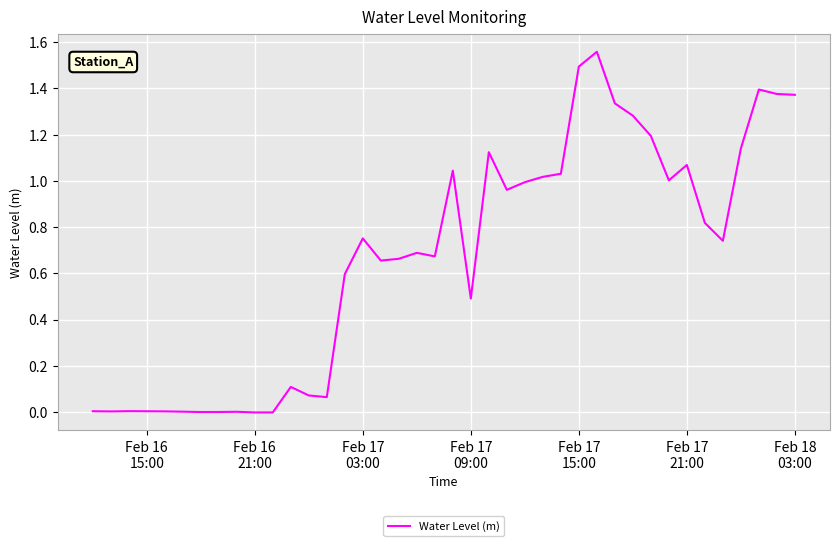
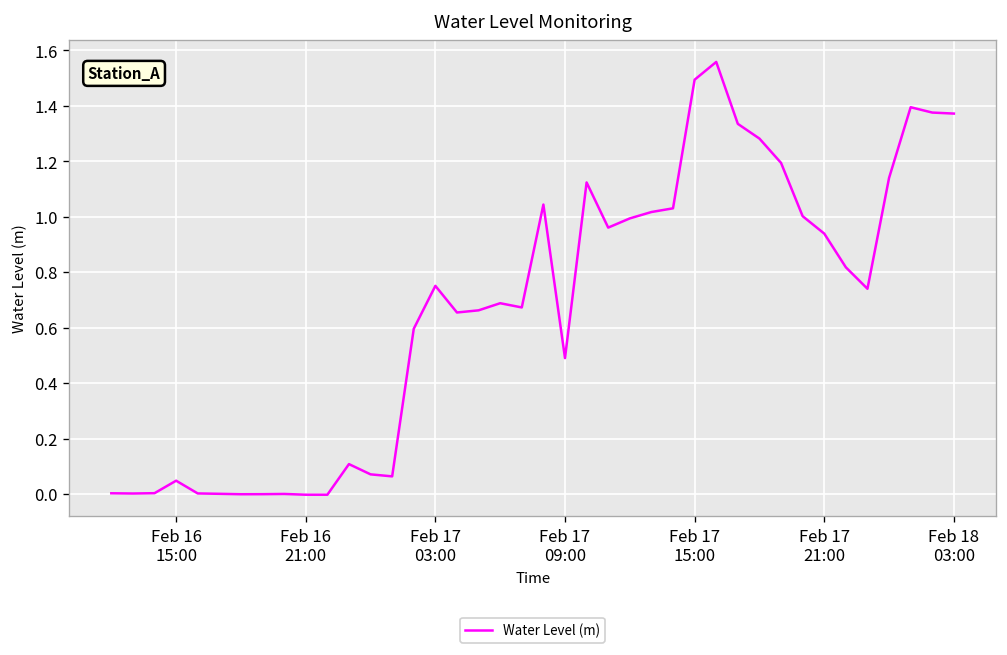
Feb 16 15:00: 0.00 -> 0.05
Feb 17 21:00: 1.07 -> 0.94
